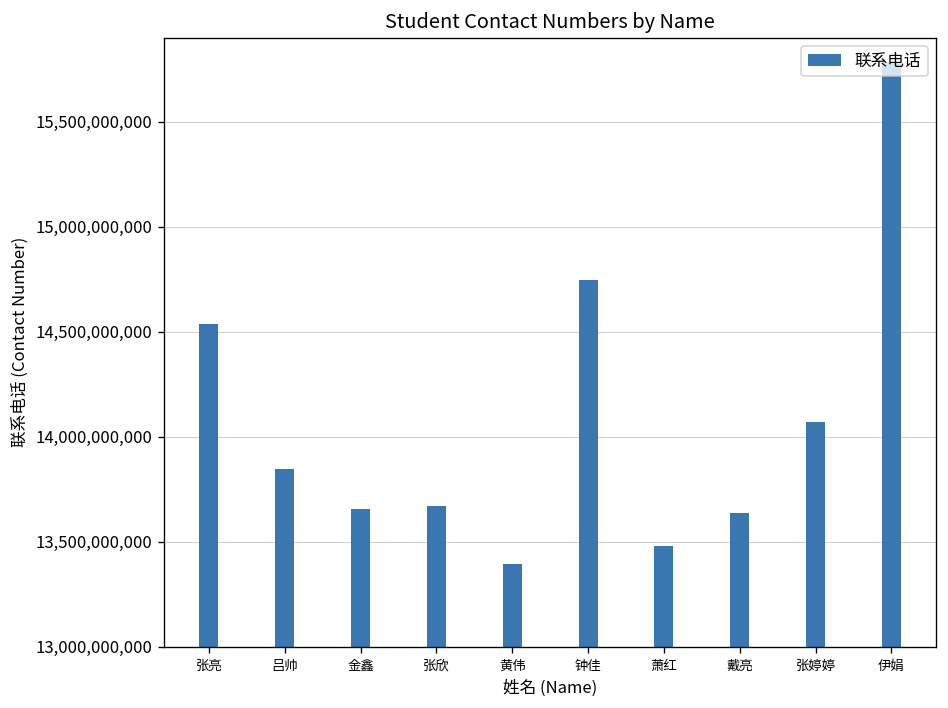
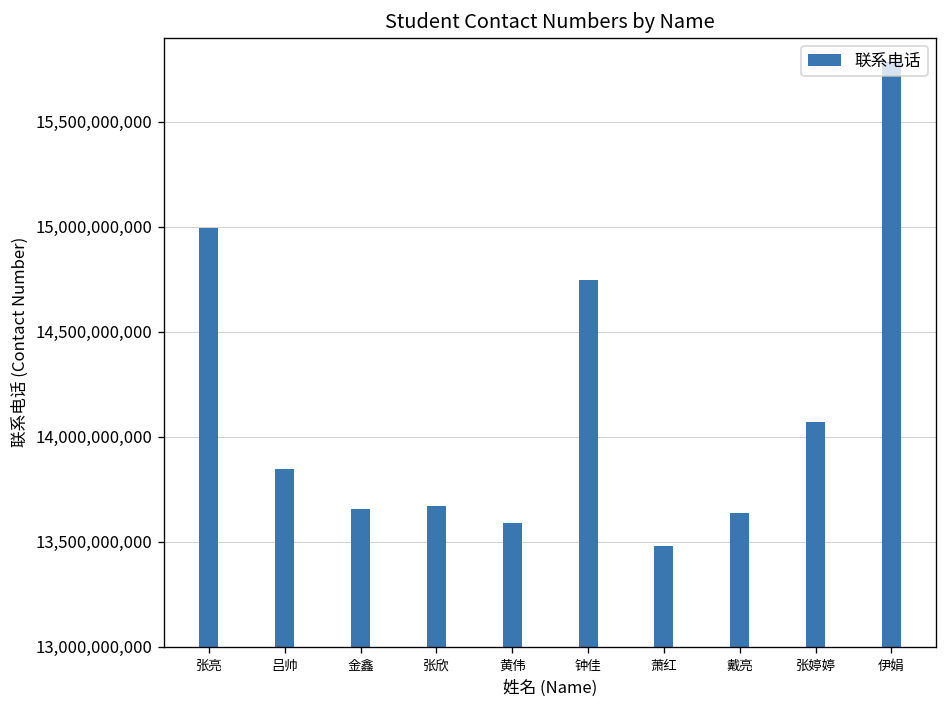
张亮: 14,540,000,000 -> 14,990,000,000
黄伟: 13,390,000,000 -> 13,590,000,000
